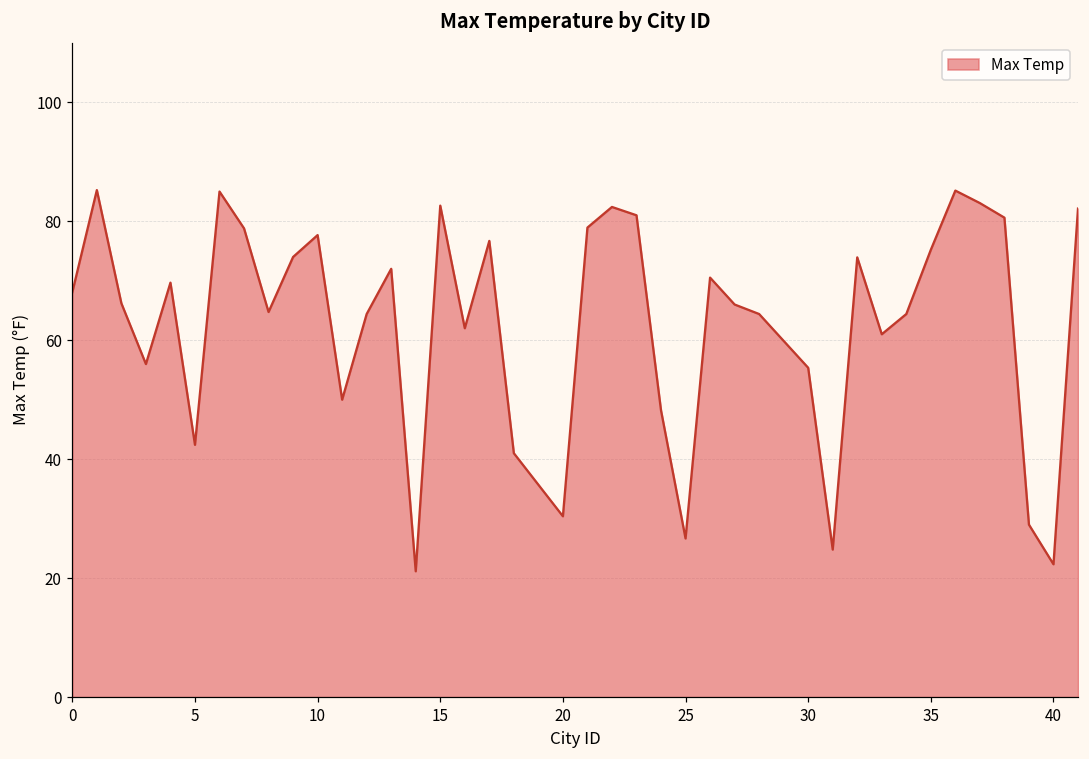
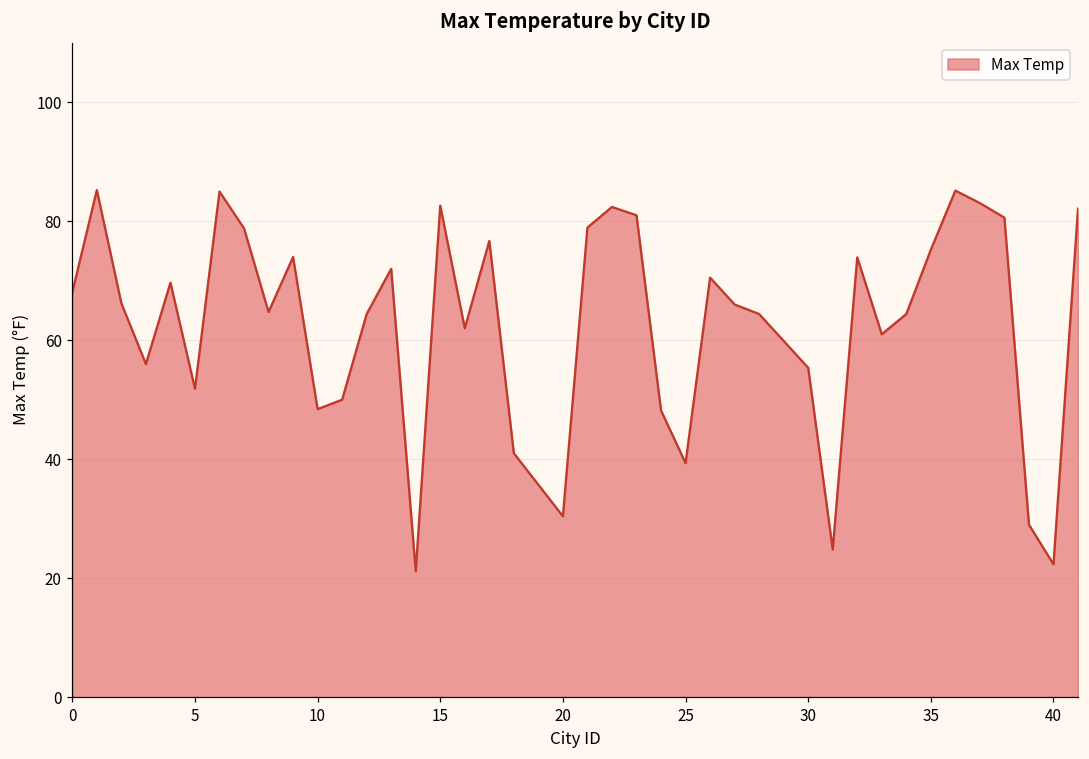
5: 42 -> 52
10: 78 -> 48
25: 27 -> 39
